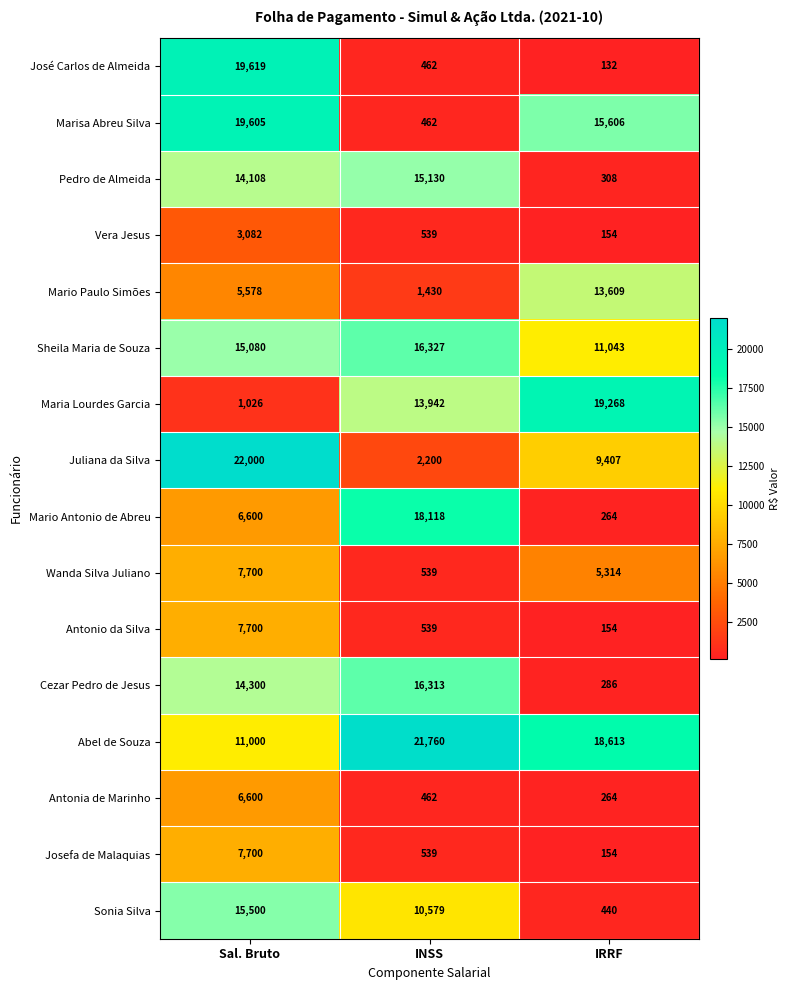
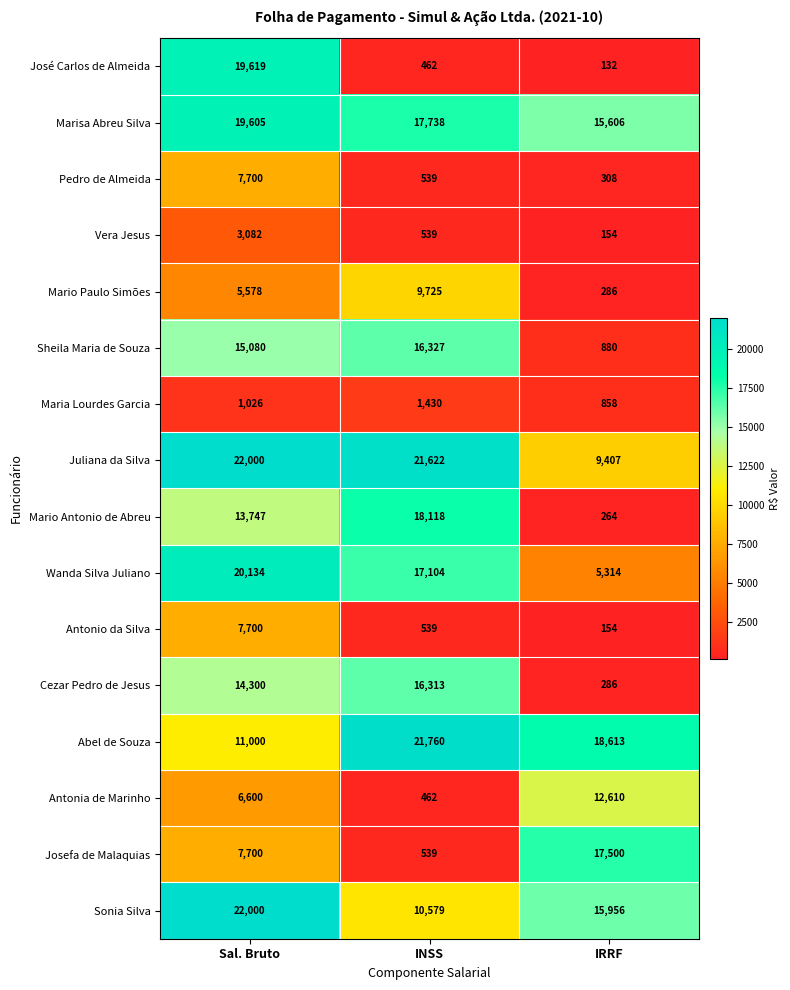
Marisa Abreu Silva, INSS: 462 -> 17,738
Pedro de Almeida, Sal. Bruto: 14,108 -> 7,700
Pedro de Almeida, INSS: 15,130 -> 539
Mario Paulo Simões, INSS: 1,430 -> 9,725
Mario Paulo Simões, IRRF: 13,609 -> 286
Sheila Maria de Souza, IRRF: 11,043 -> 880
Maria Lourdes Garcia, INSS: 13,942 -> 1,430
Maria Lourdes Garcia, IRRF: 19,268 -> 858
Juliana da Silva, INSS: 2,200 -> 21,622
Mario Antonio de Abreu, Sal. Bruto: 6,600 -> 13,747
Wanda Silva Juliano, Sal. Bruto: 7,700 -> 20,134
Wanda Silva Juliano, INSS: 539 -> 17,104
Antonia de Marinho, IRRF: 264 -> 12,610
Josefa de Malaquias, IRRF: 154 -> 17,500
Sonia Silva, Sal. Bruto: 15,500 -> 22,000
Sonia Silva, IRRF: 440 -> 15,956
